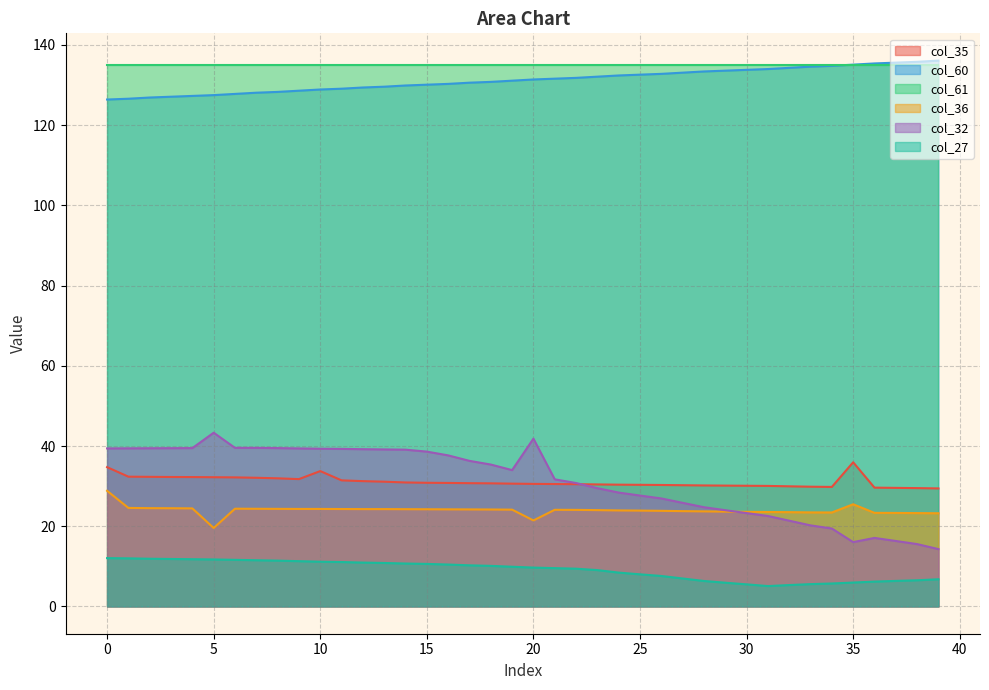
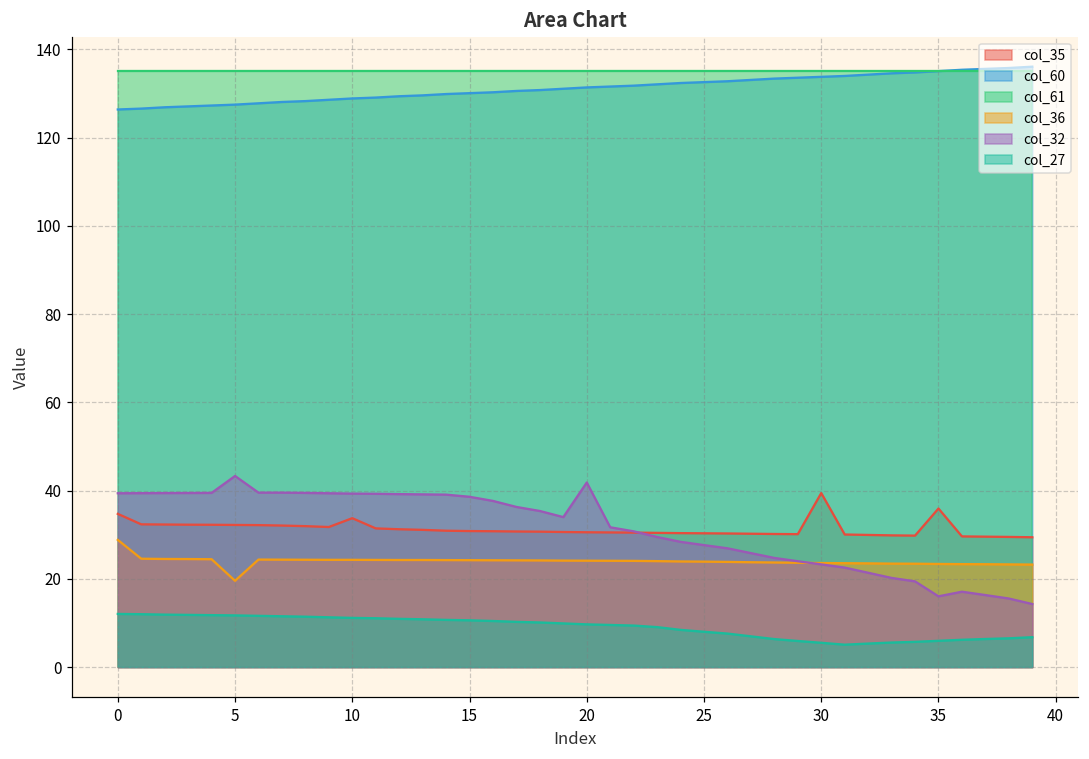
col_36, 20: 21 -> 24
col_35, 30: 30 -> 39
col_36, 35: 25 -> 23
